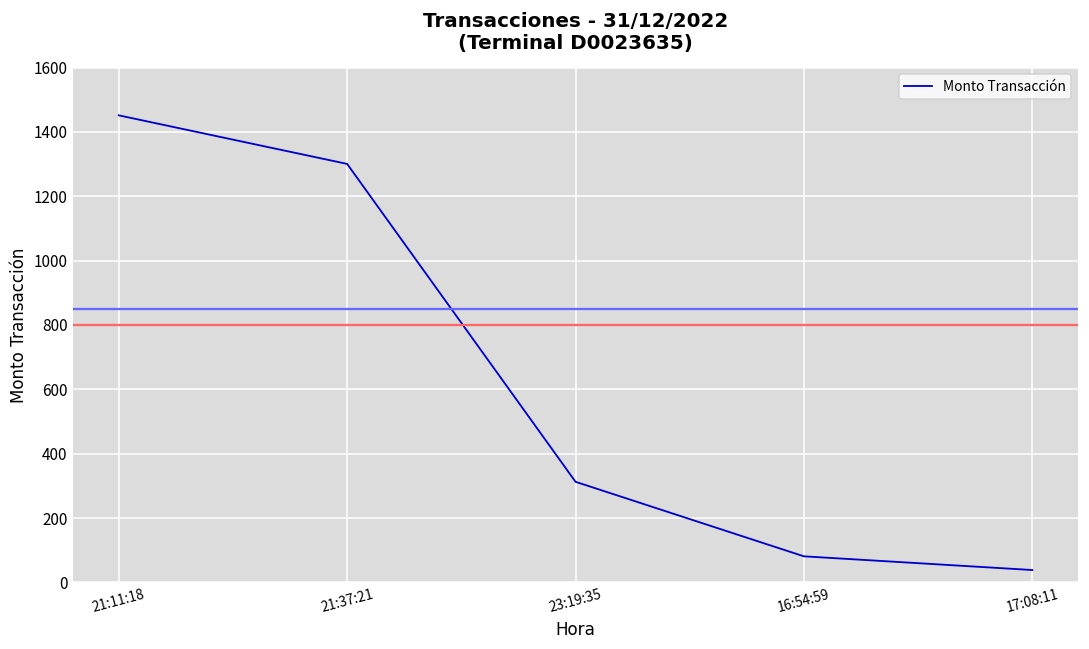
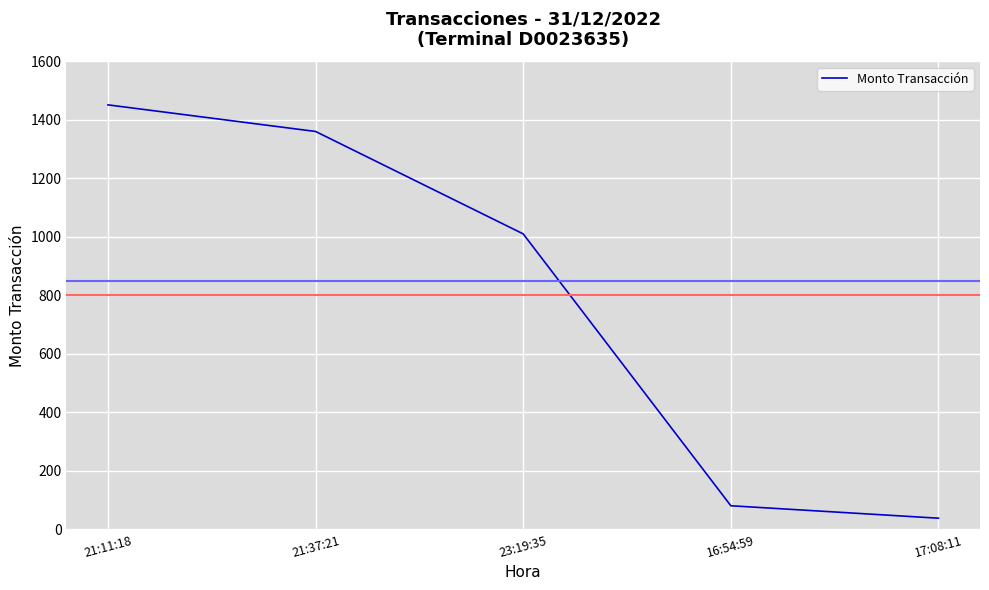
21:37:21: 1300 -> 1360
23:19:35: 310 -> 1010
